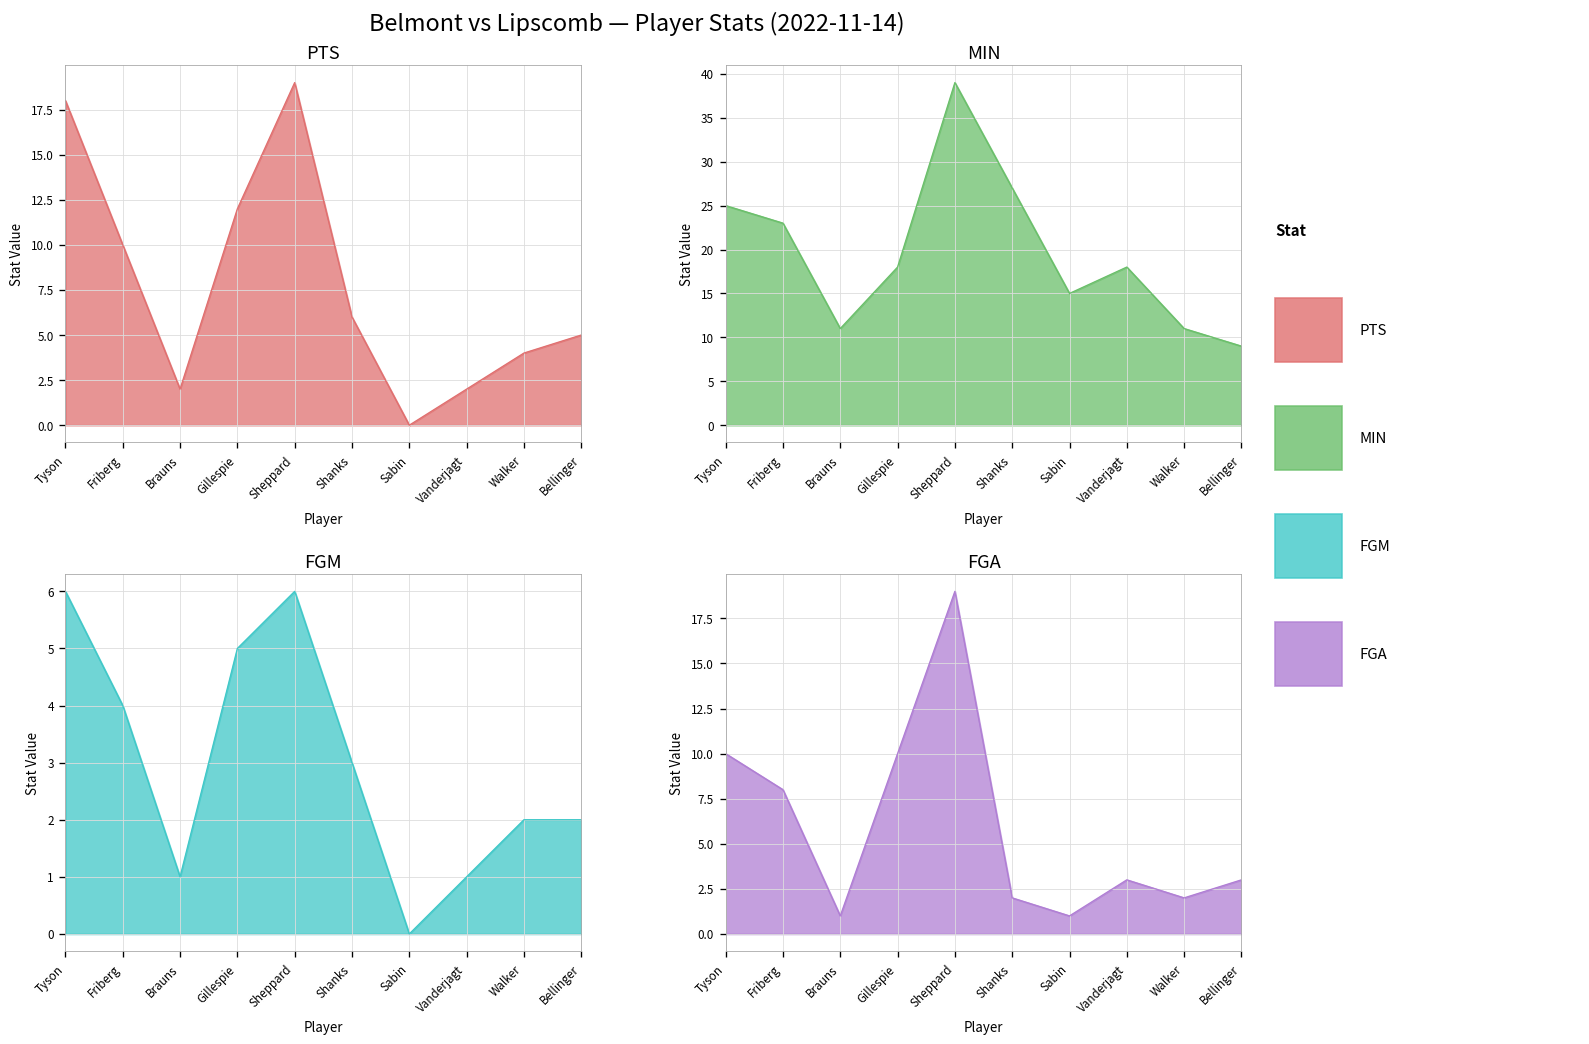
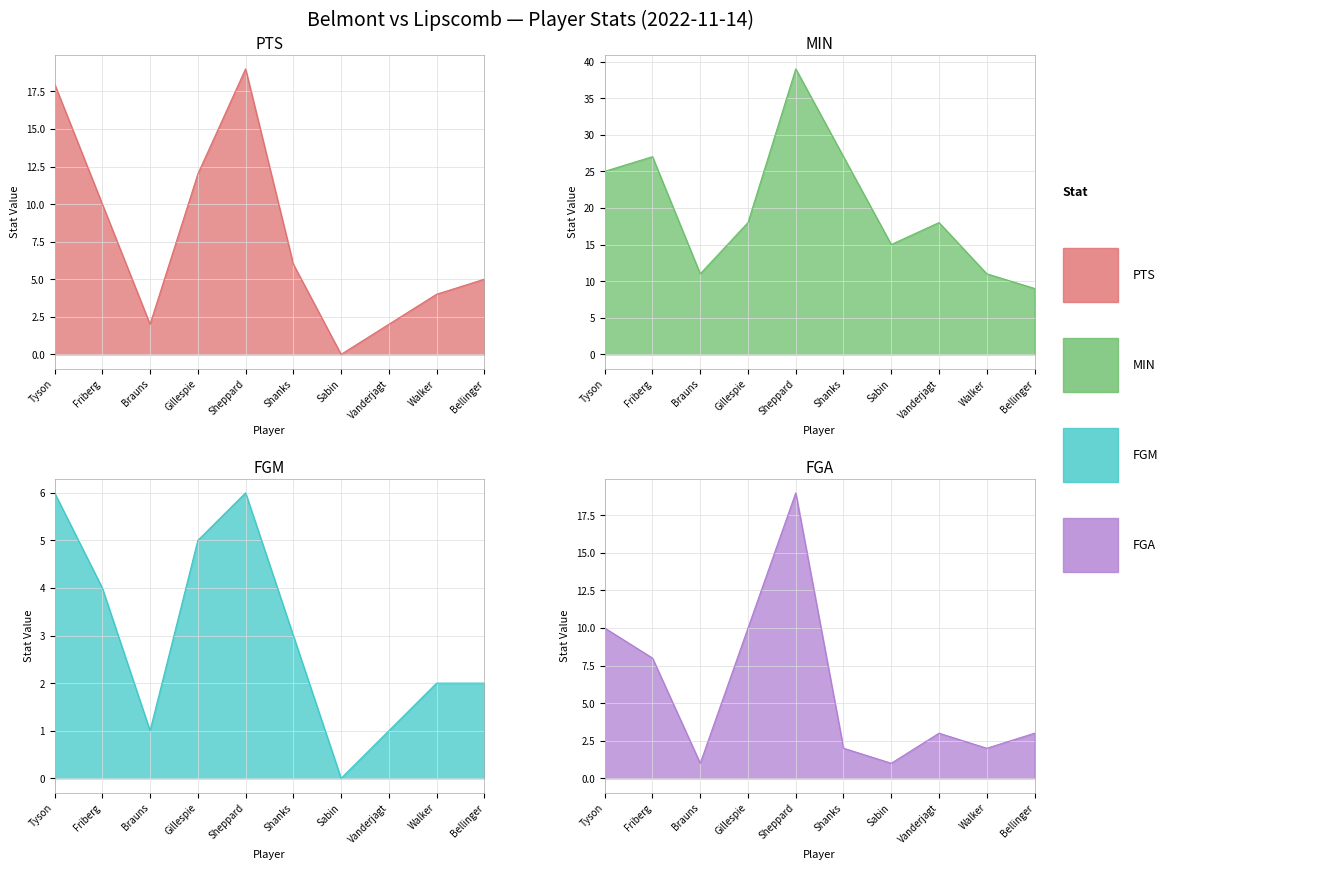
MIN, Friberg: 23 -> 27
